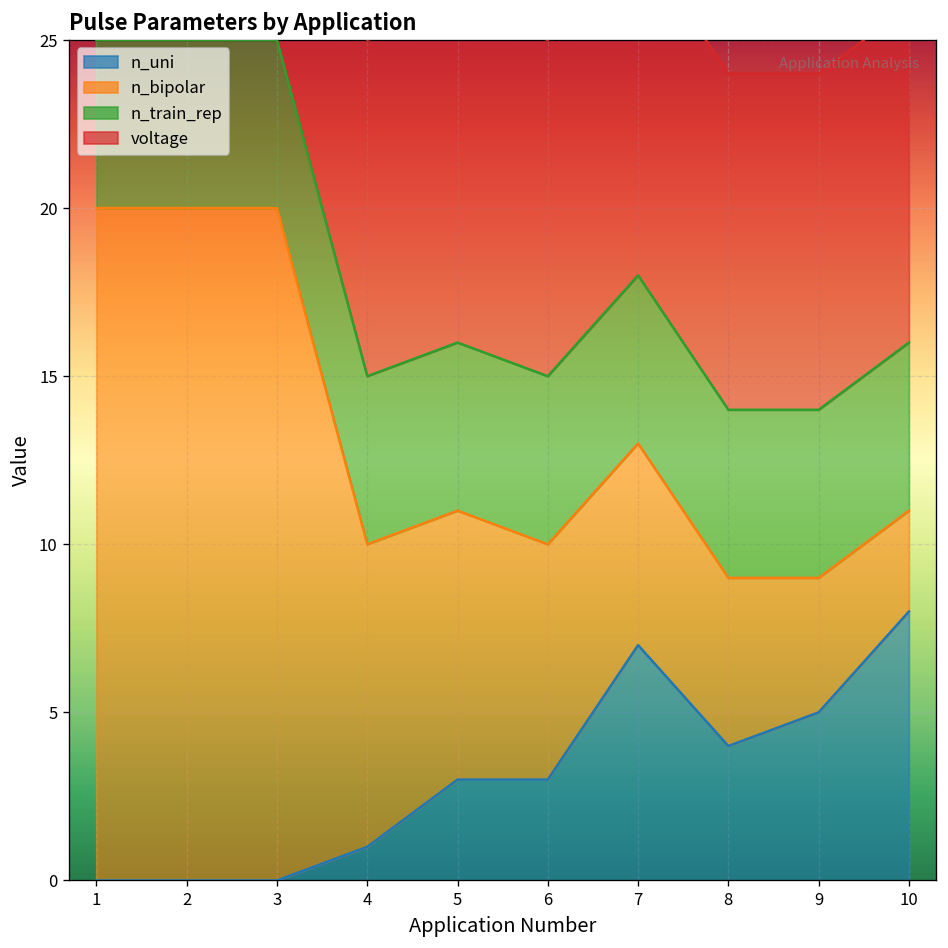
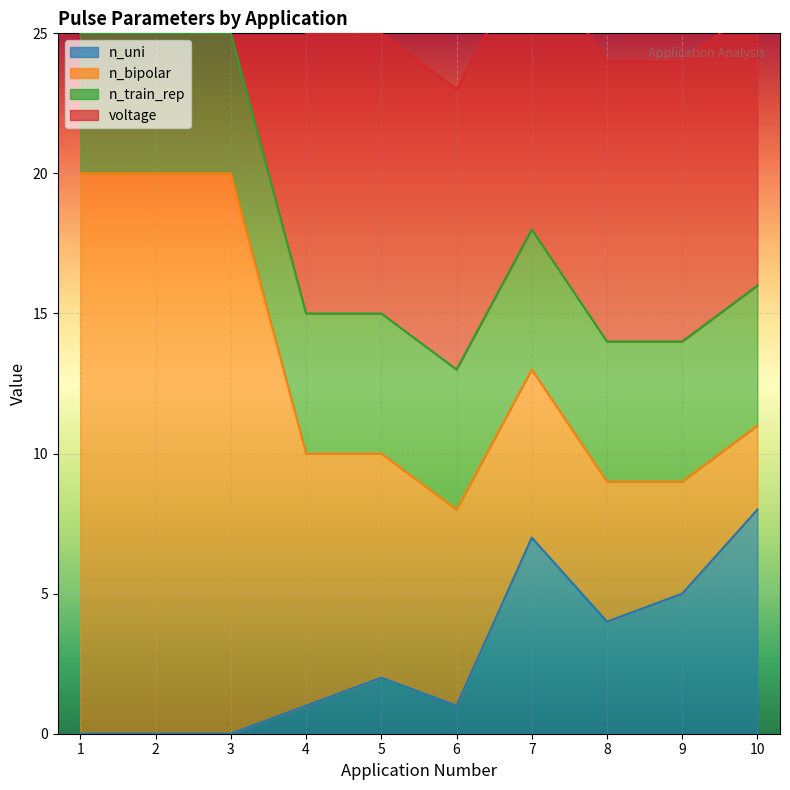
n_uni, 5: 3 -> 2
n_uni, 6: 3 -> 1
